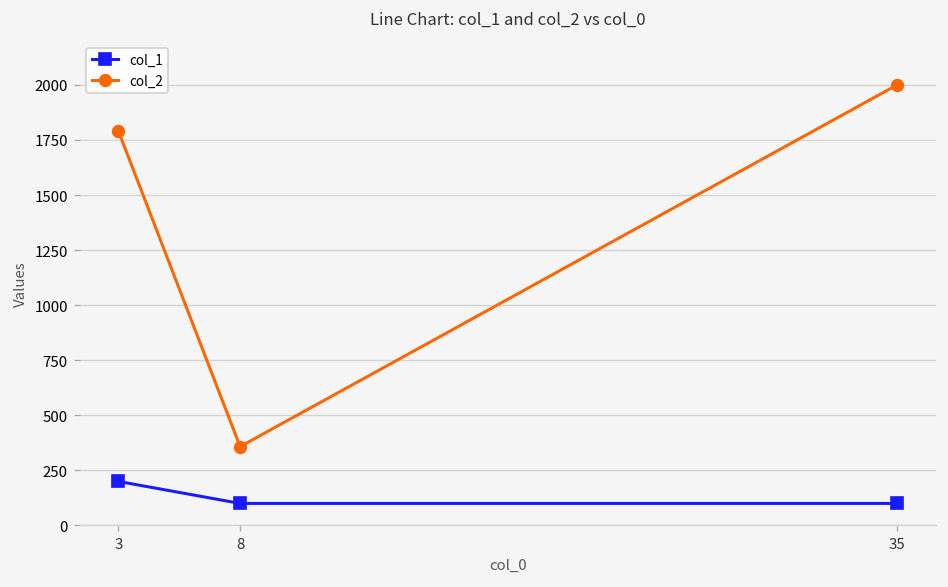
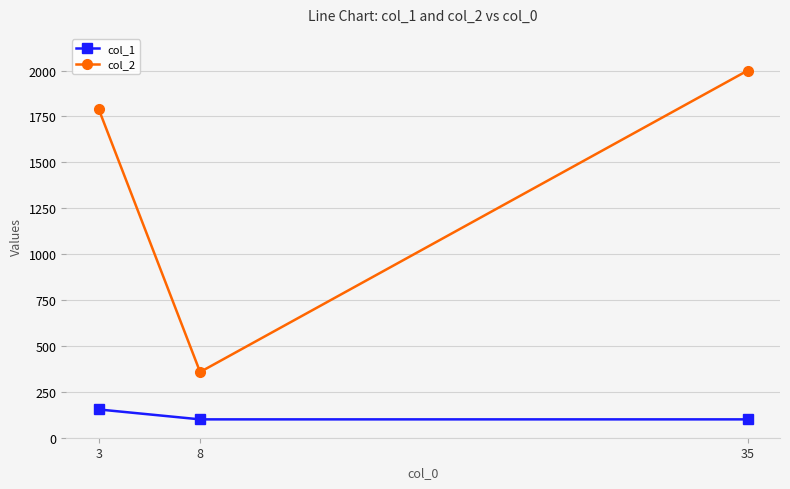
col_1, 3: 200 -> 150
